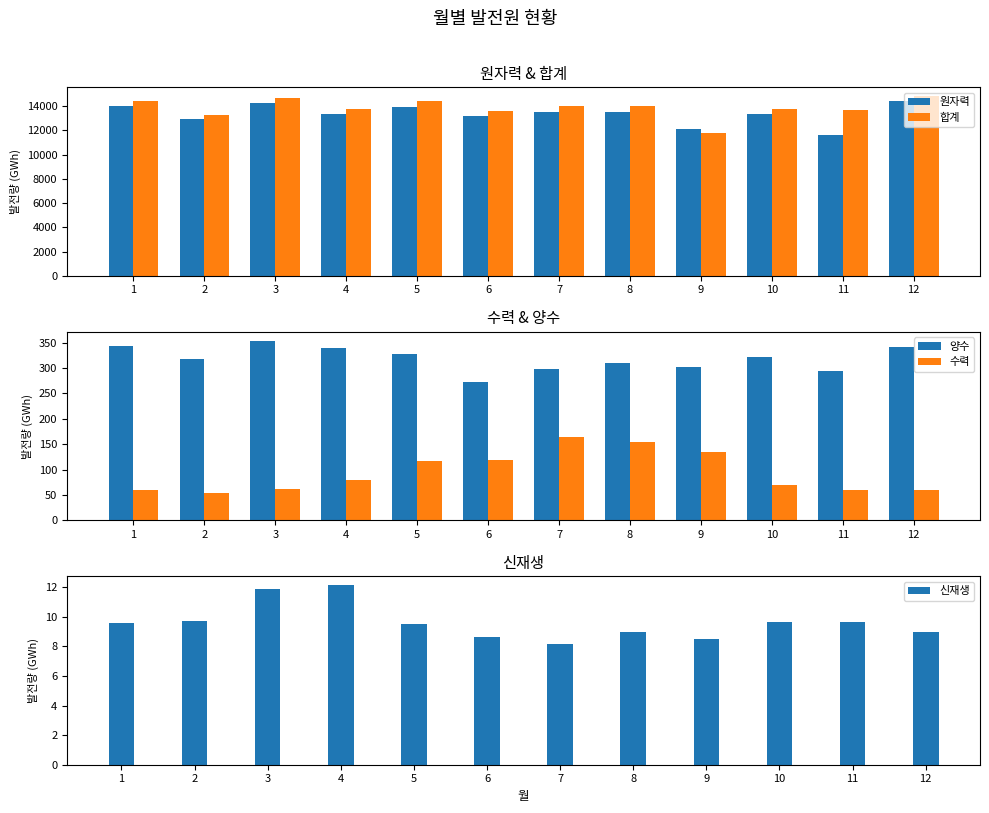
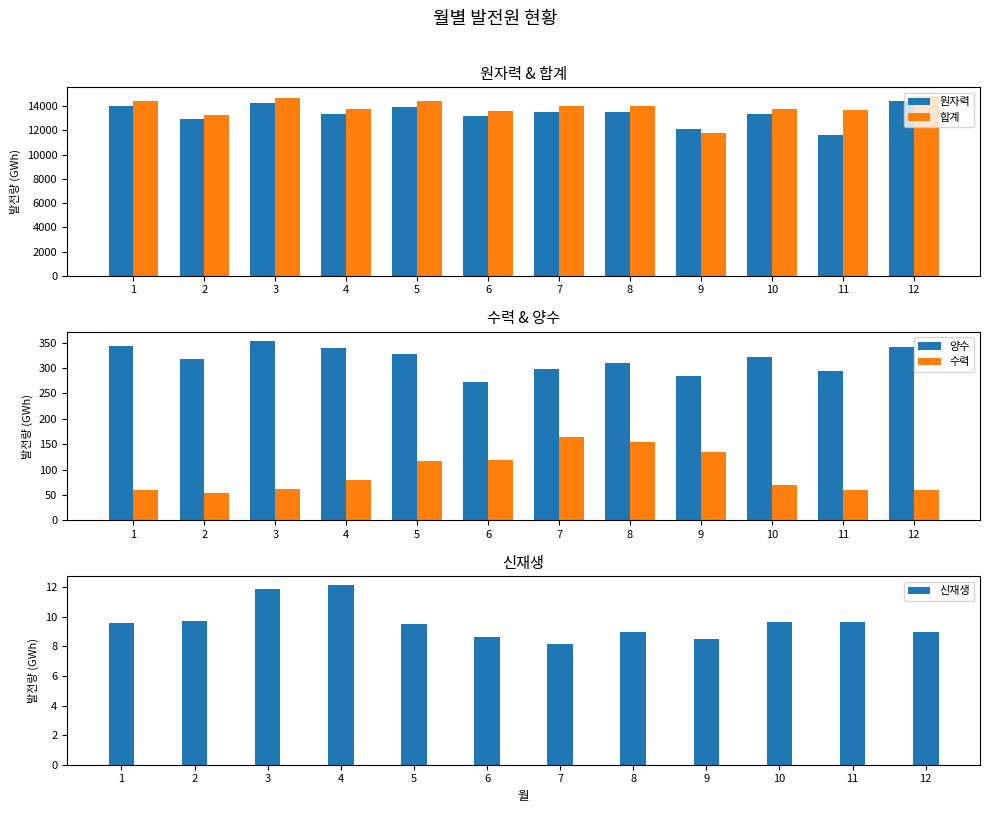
수력 & 양수, 양수, 9: 300 -> 280
